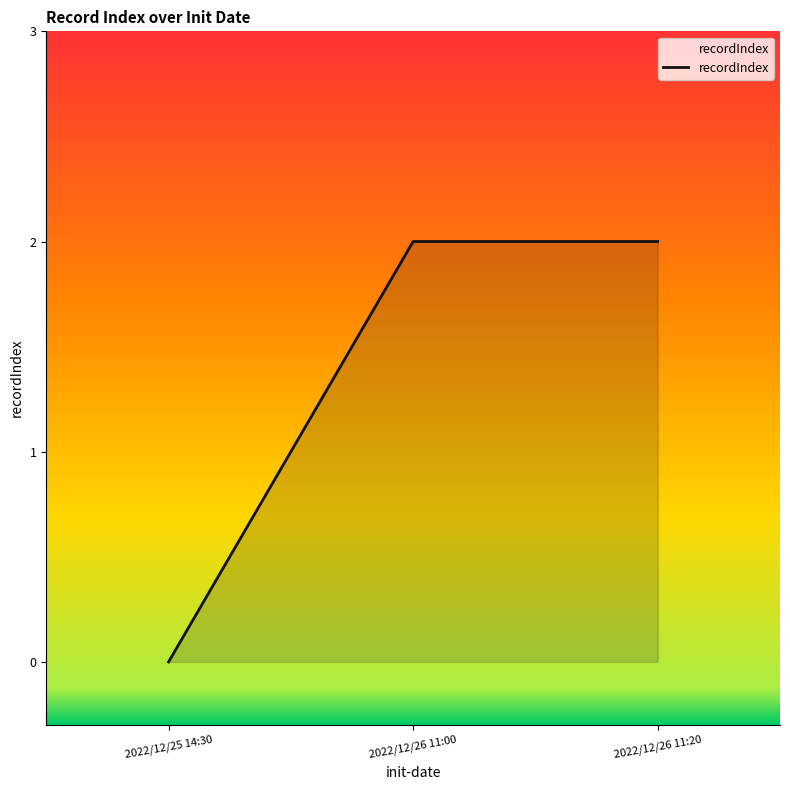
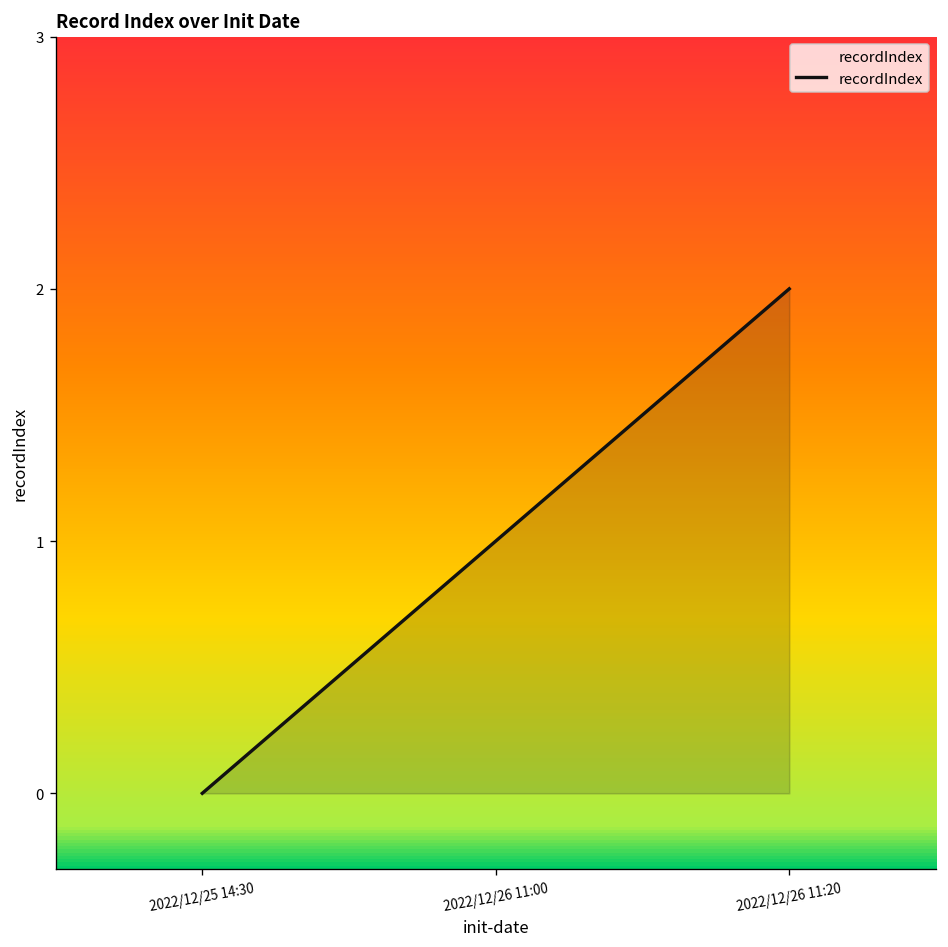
2022/12/26 11:00: 2 -> 1
